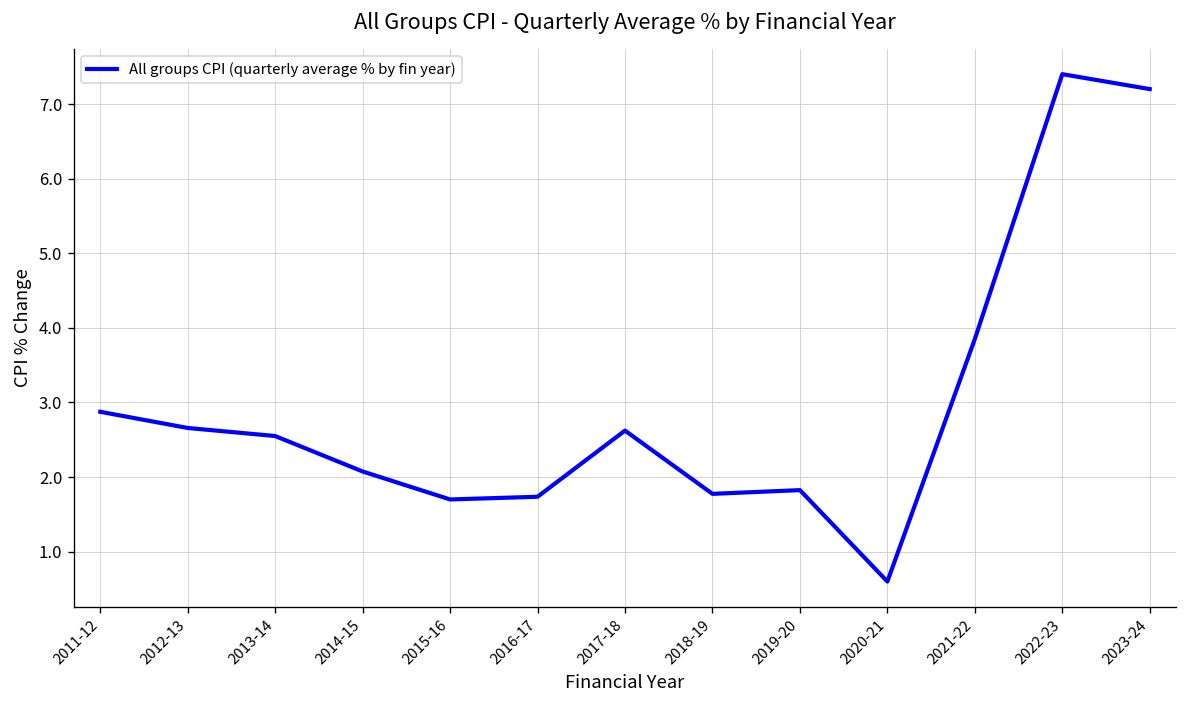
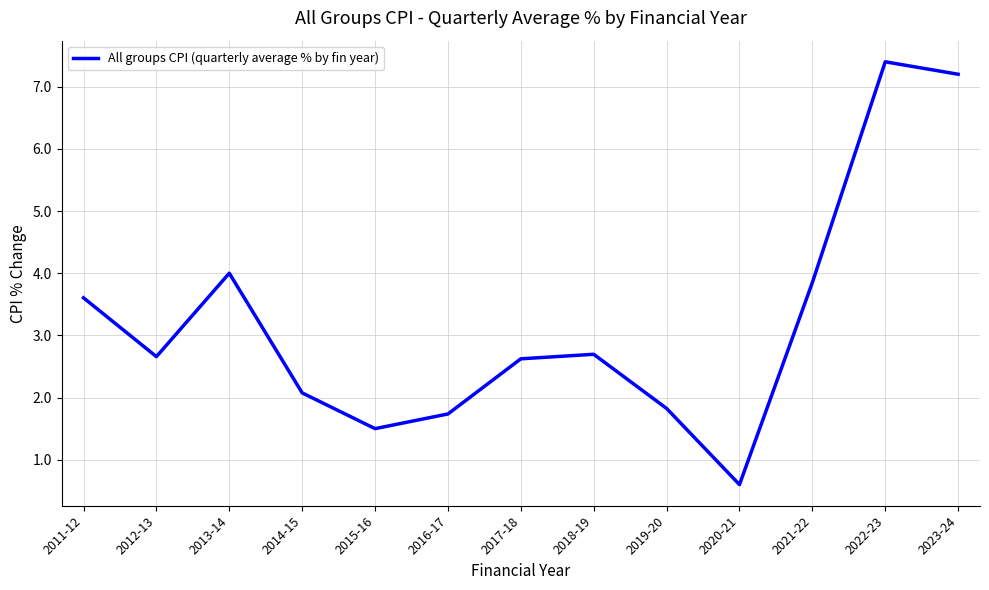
2011-12: 2.9 -> 3.6
2013-14: 2.6 -> 4.0
2015-16: 1.7 -> 1.5
2018-19: 1.8 -> 2.7
